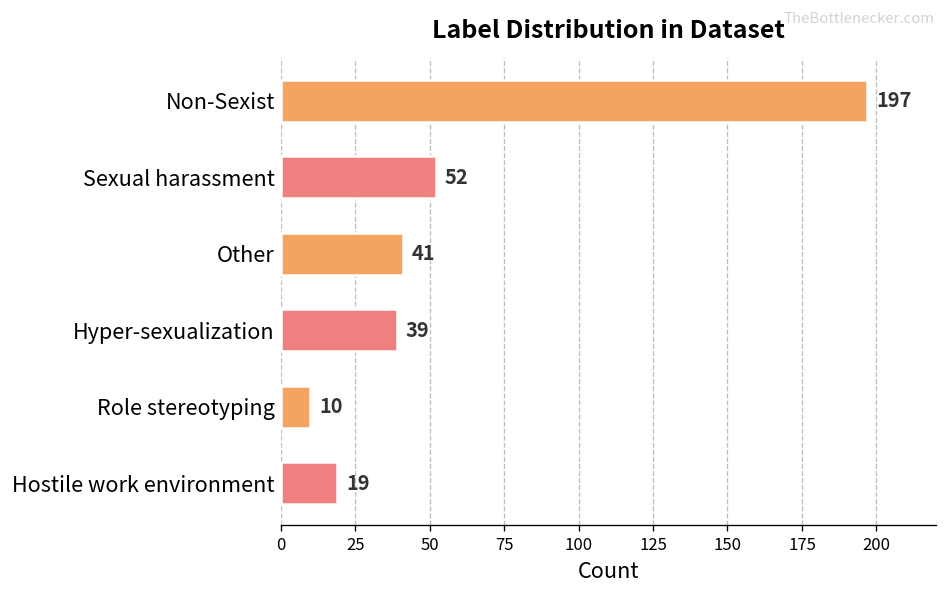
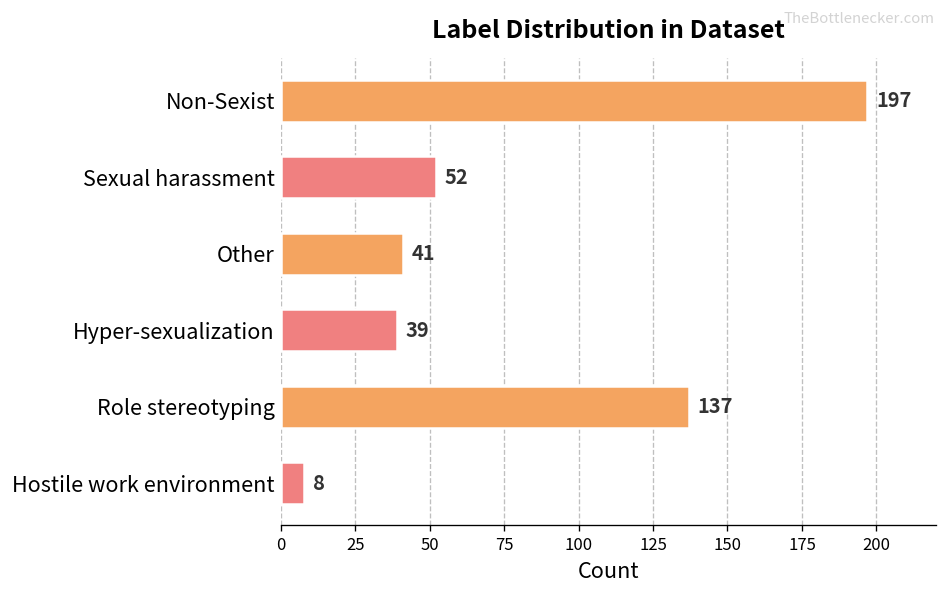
Role stereotyping: 10 -> 137
Hostile work environment: 19 -> 8
